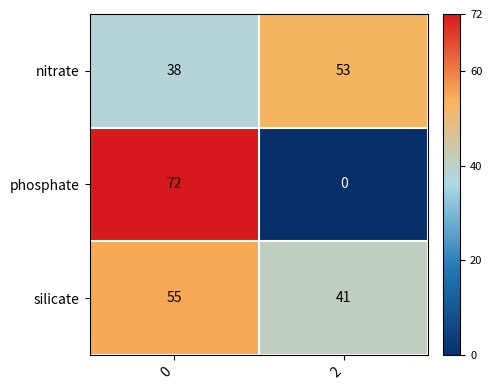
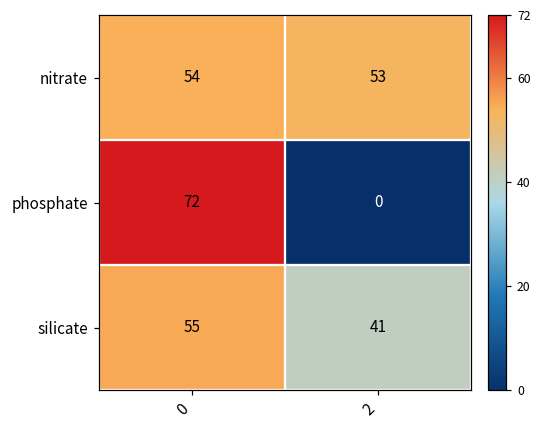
nitrate, 0: 38 -> 54
